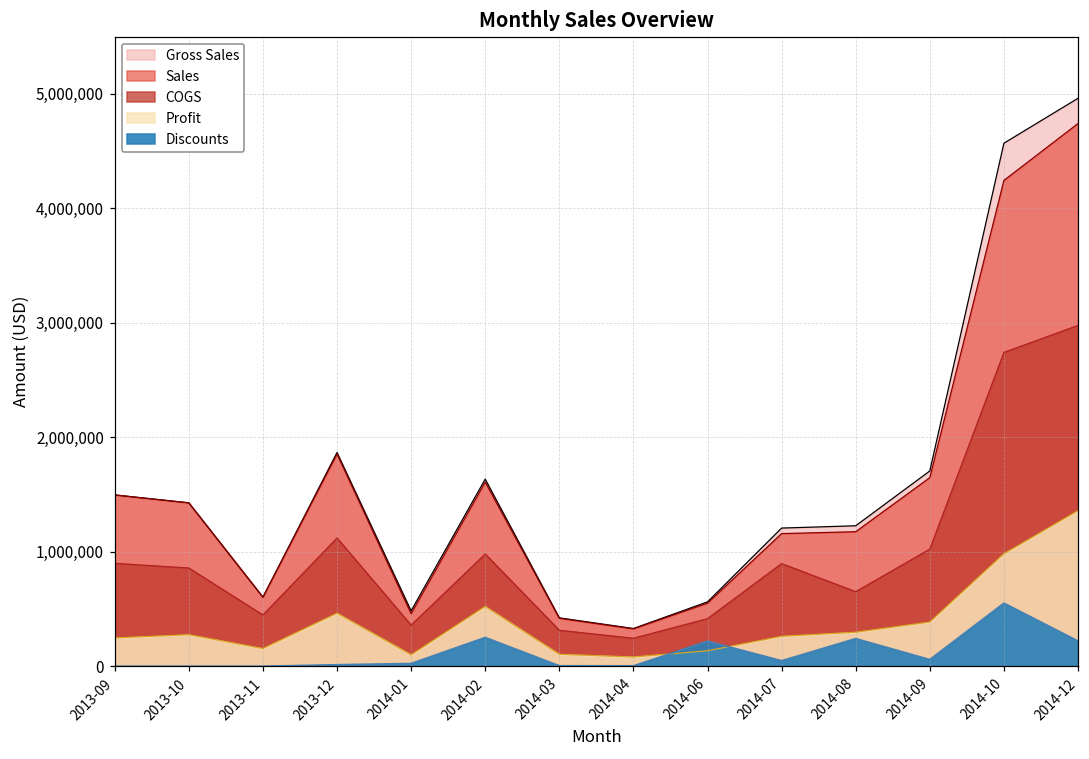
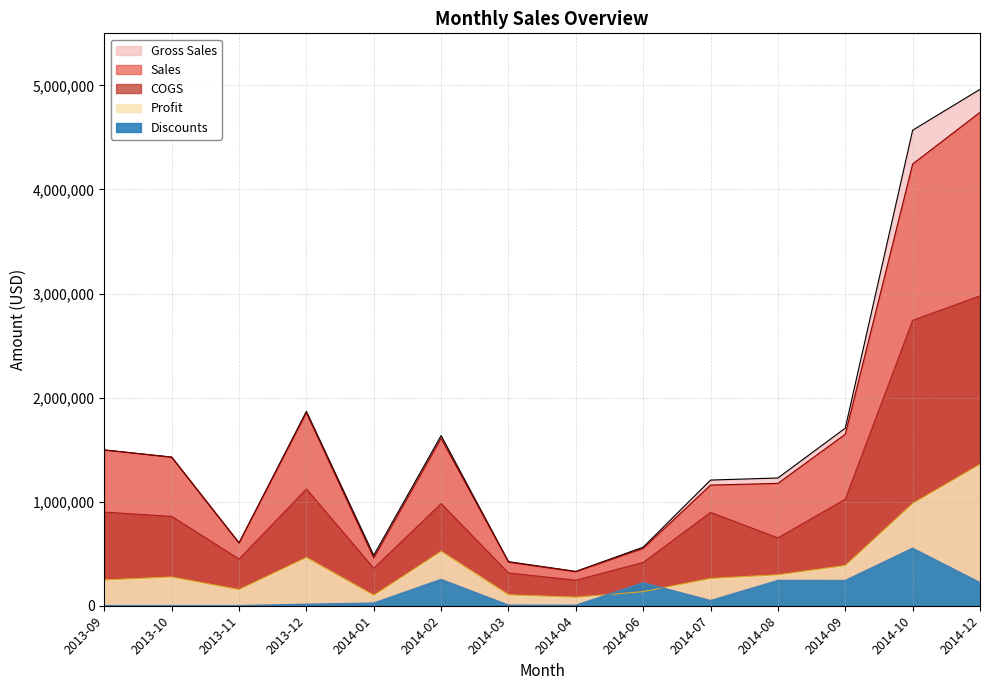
Discounts, 2014-09: 60,000 -> 240,000
